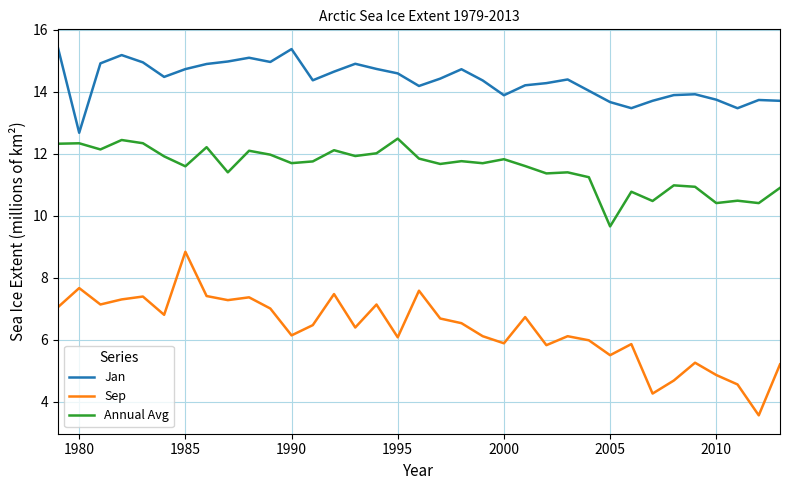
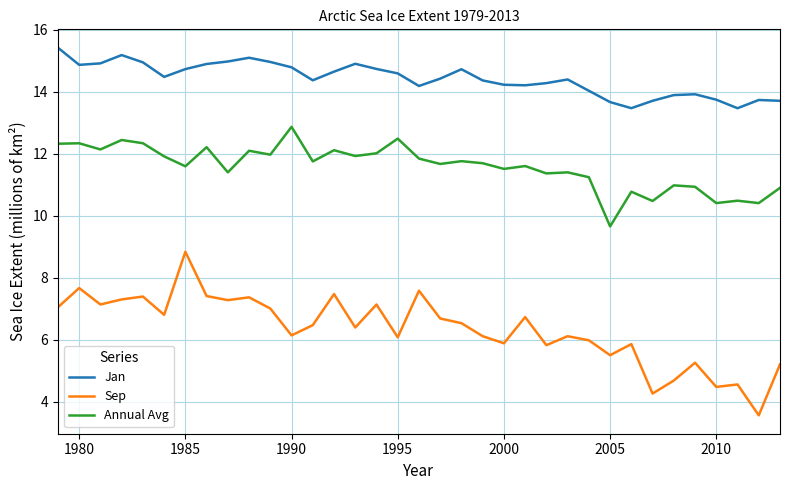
Jan, 1980: 12.7 -> 14.9
Jan, 1990: 15.4 -> 14.8
Annual Avg, 1990: 11.7 -> 12.9
Jan, 2000: 13.9 -> 14.2
Annual Avg, 2000: 11.8 -> 11.5
Sep, 2010: 4.9 -> 4.5
